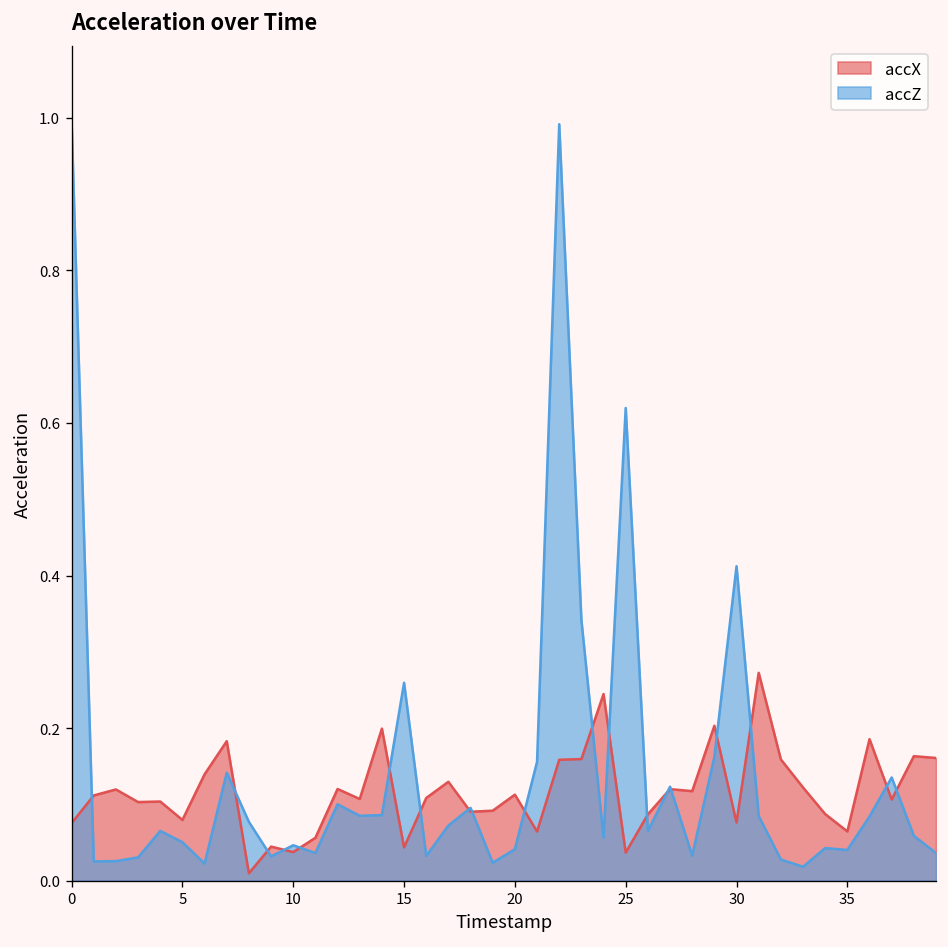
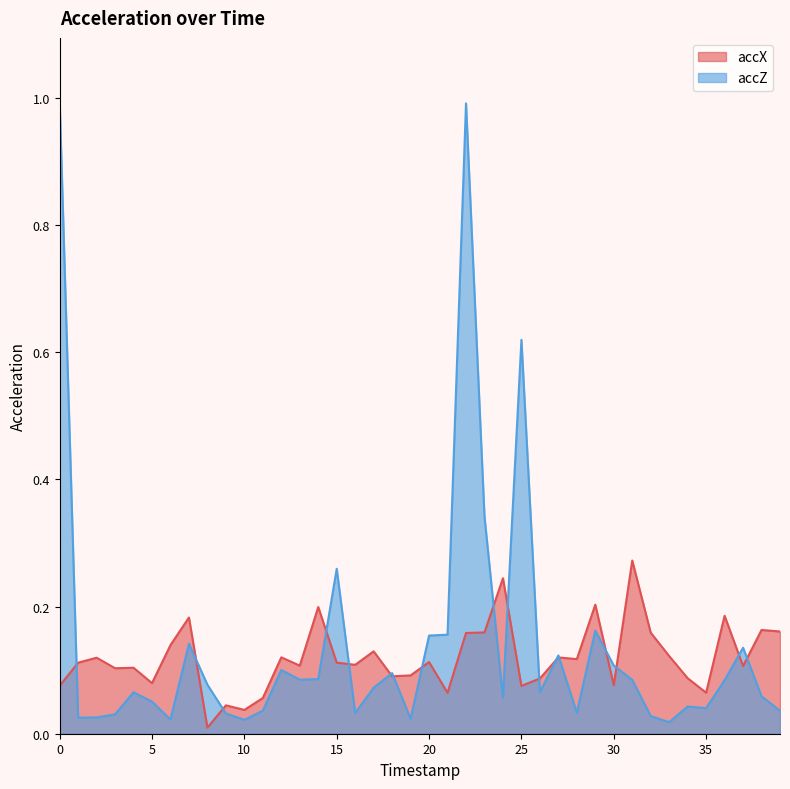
accZ, 10: 0.05 -> 0.02
accX, 15: 0.04 -> 0.11
accZ, 20: 0.04 -> 0.15
accX, 25: 0.04 -> 0.08
accZ, 30: 0.41 -> 0.11
